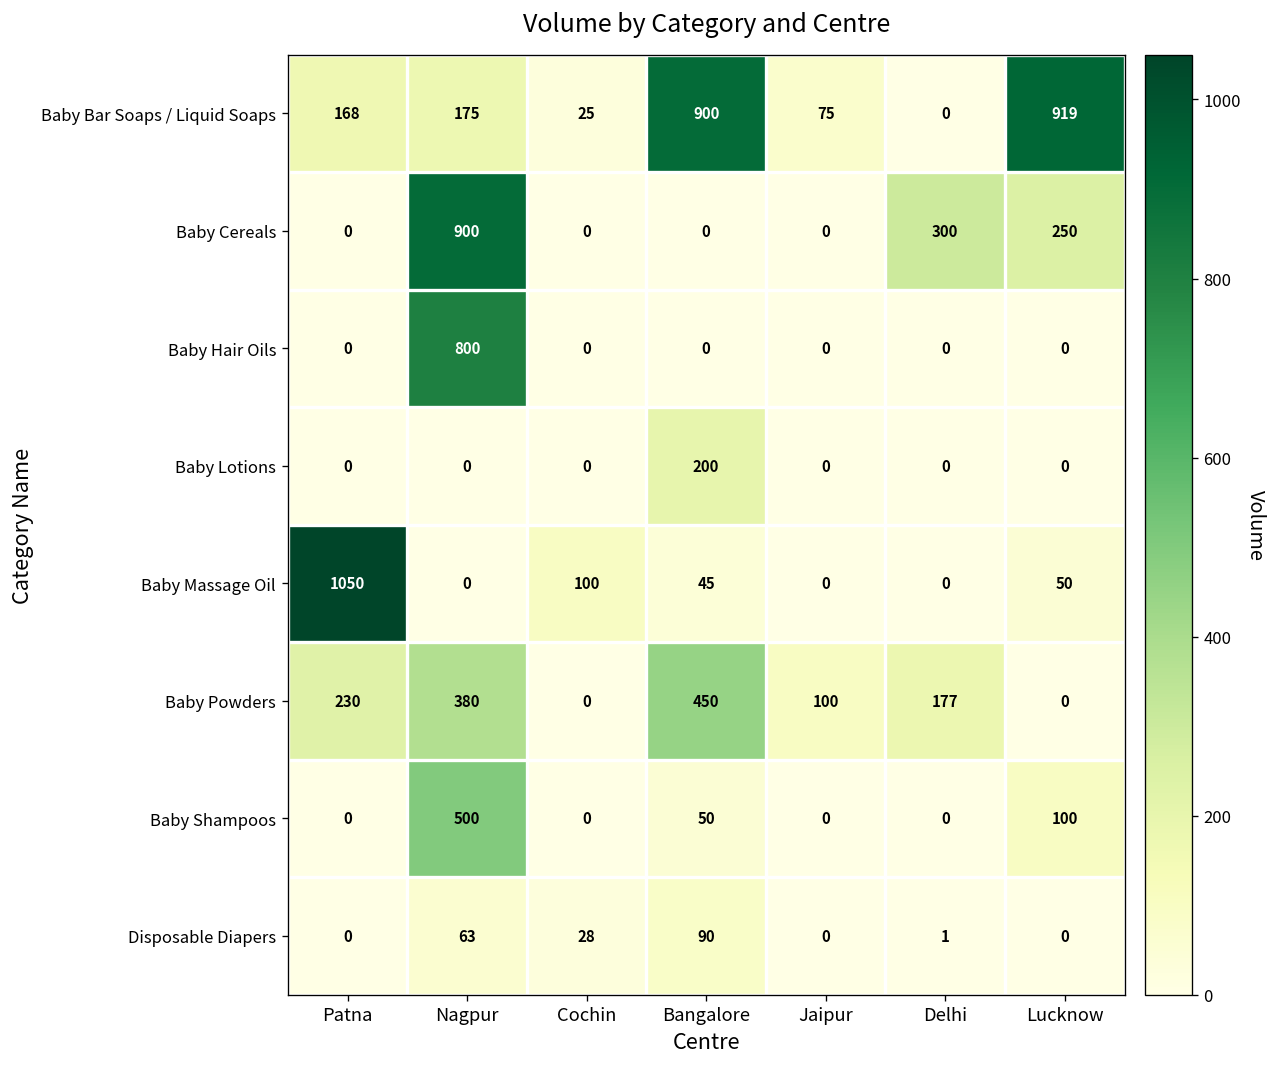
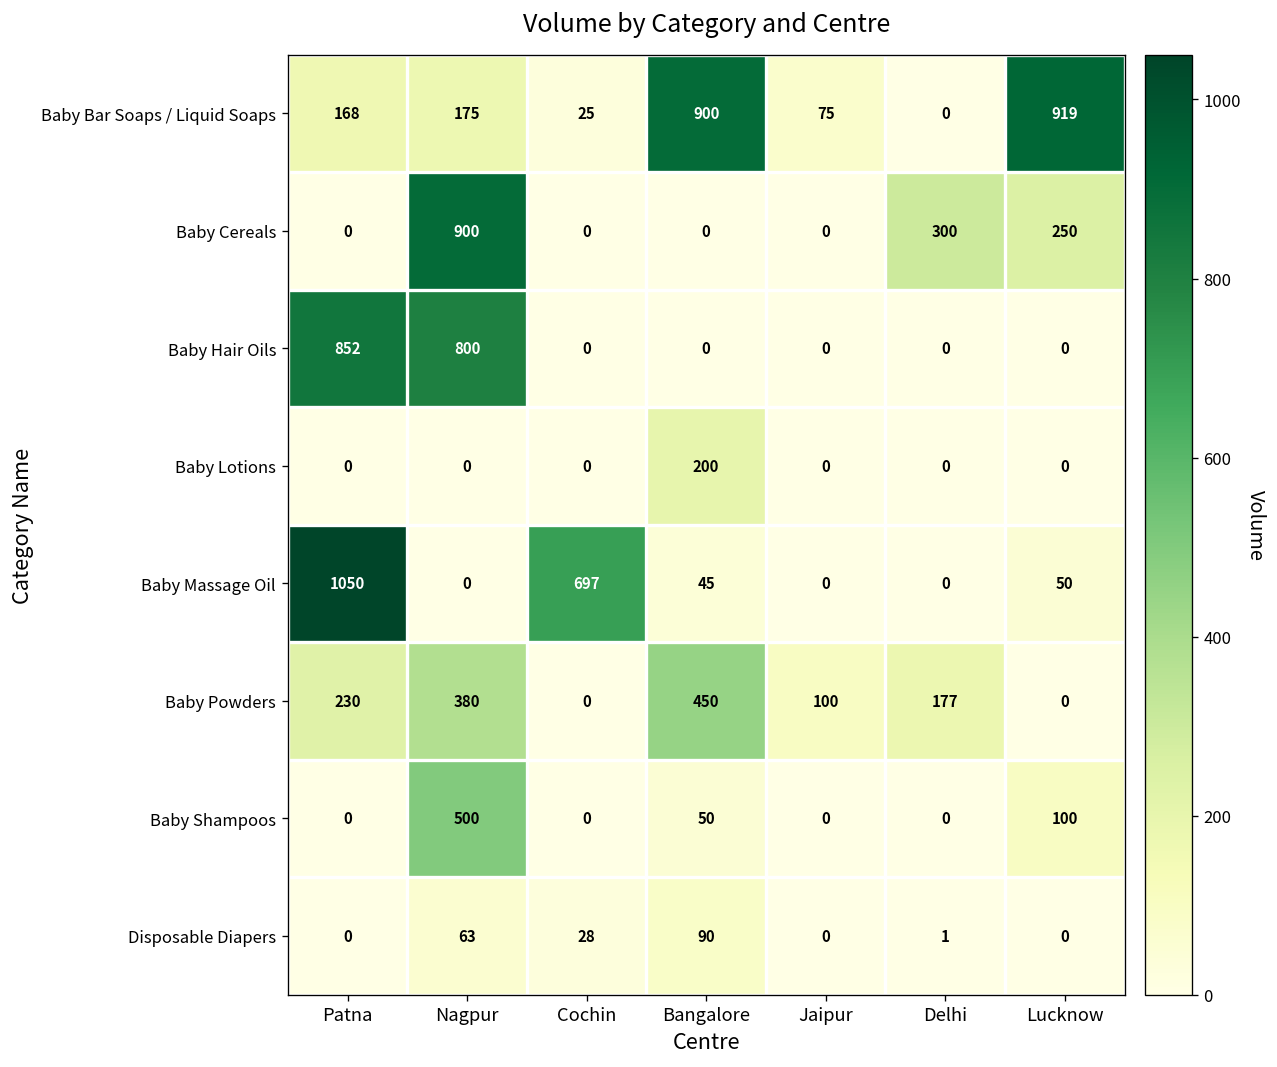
Baby Hair Oils, Patna: 0 -> 852
Baby Massage Oil, Cochin: 100 -> 697
